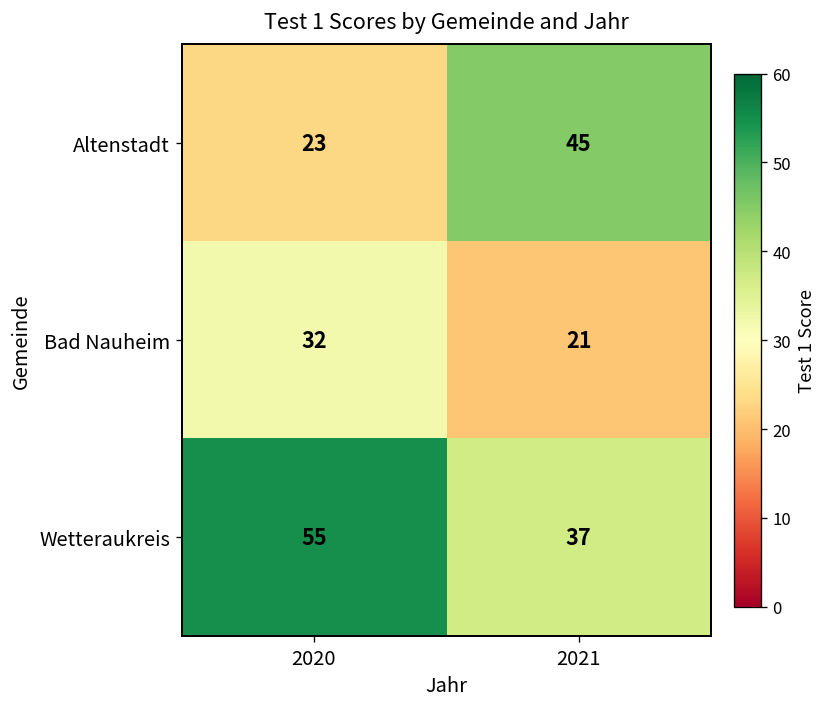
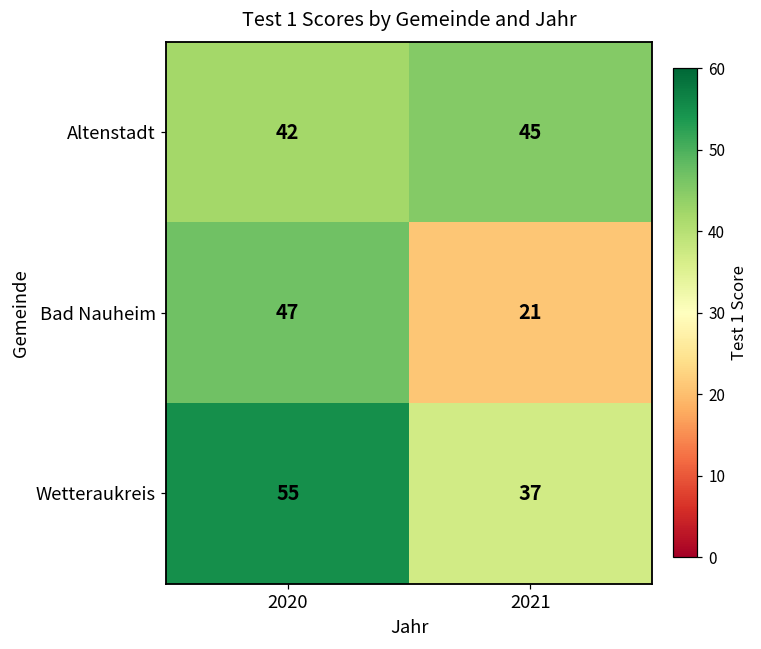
Altenstadt, 2020: 23 -> 42
Bad Nauheim, 2020: 32 -> 47
